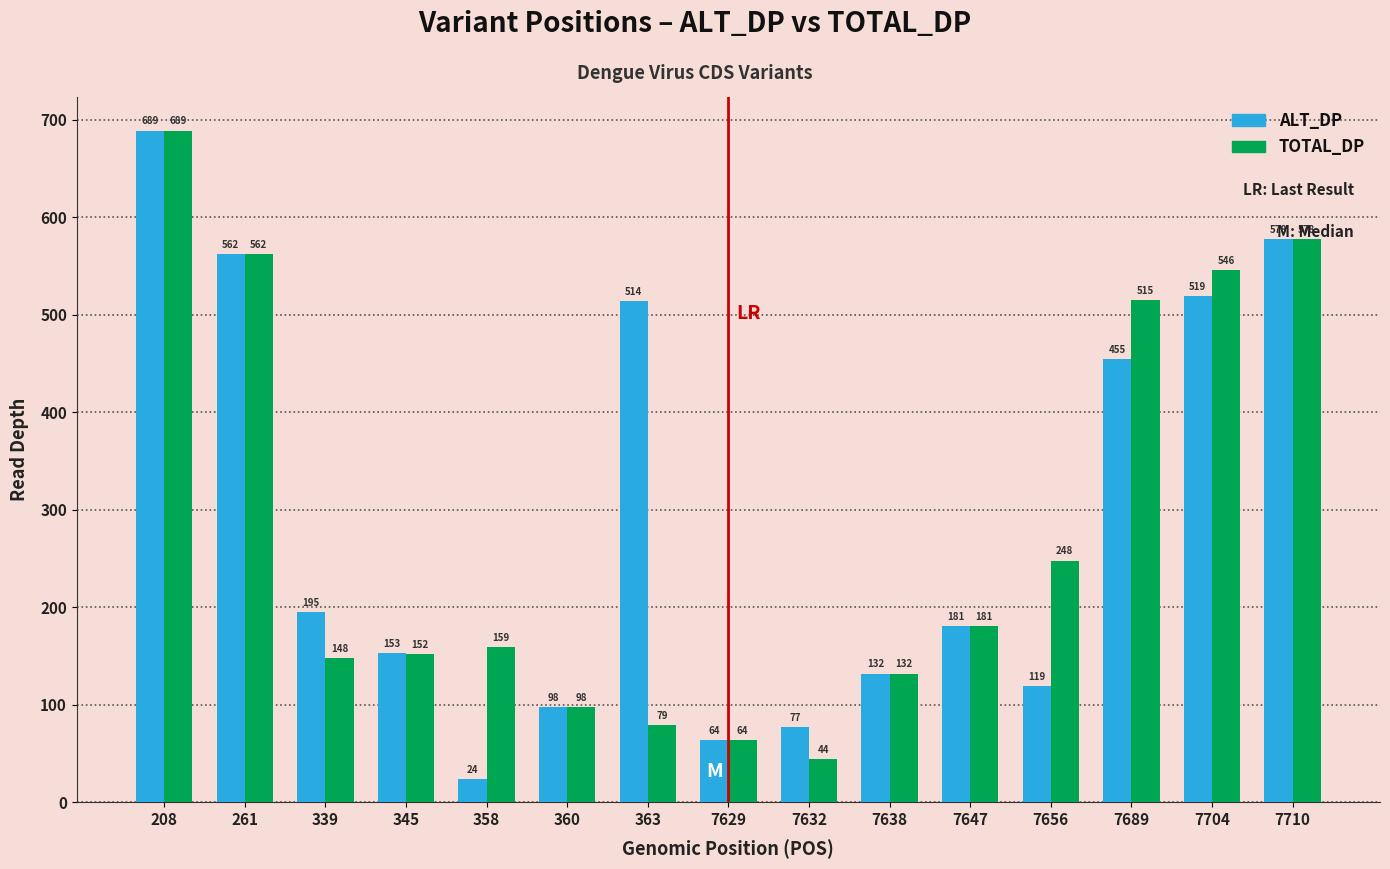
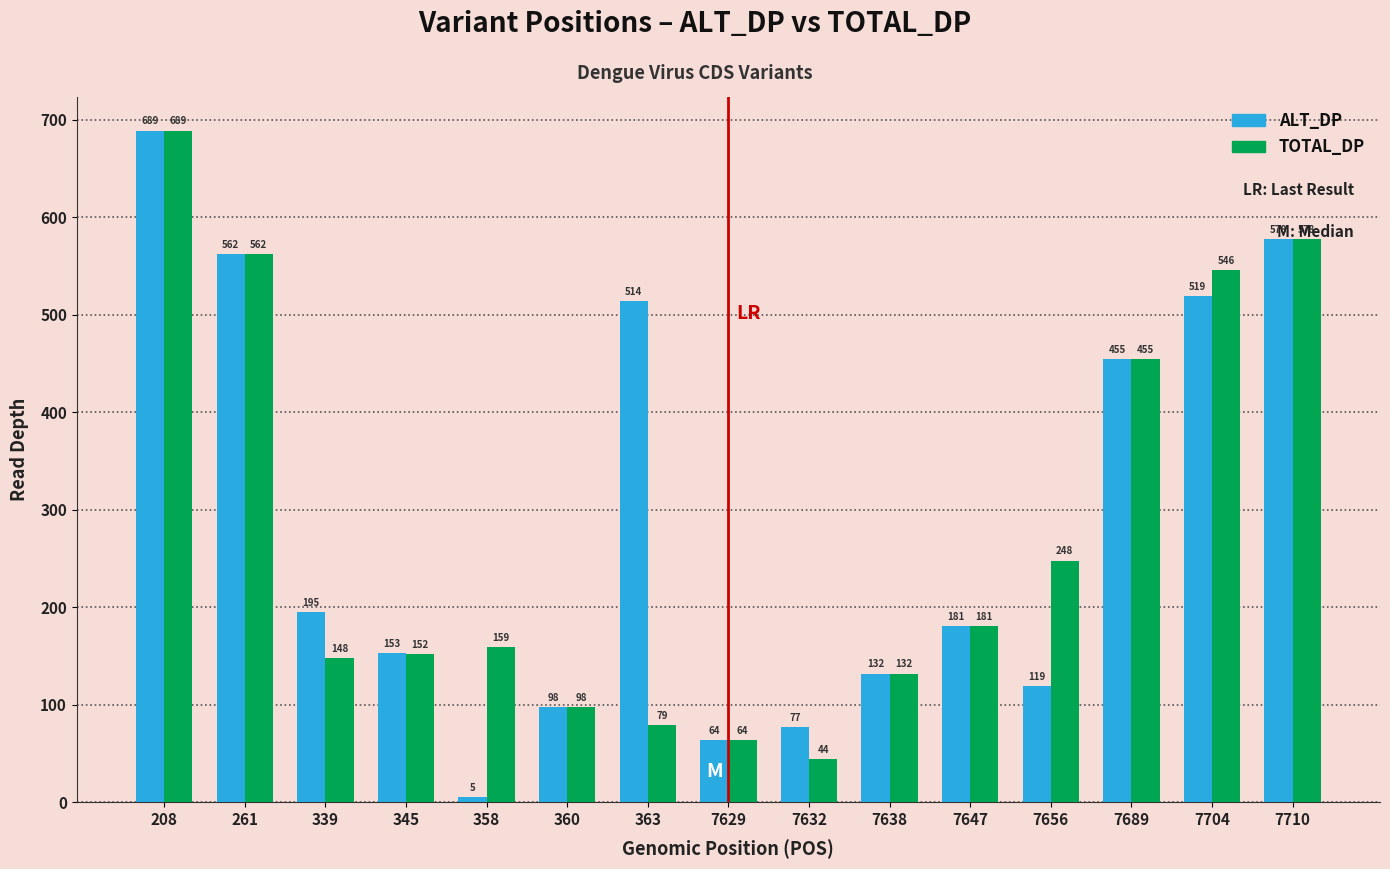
ALT_DP, 358: 24 -> 5
TOTAL_DP, 7689: 515 -> 455
